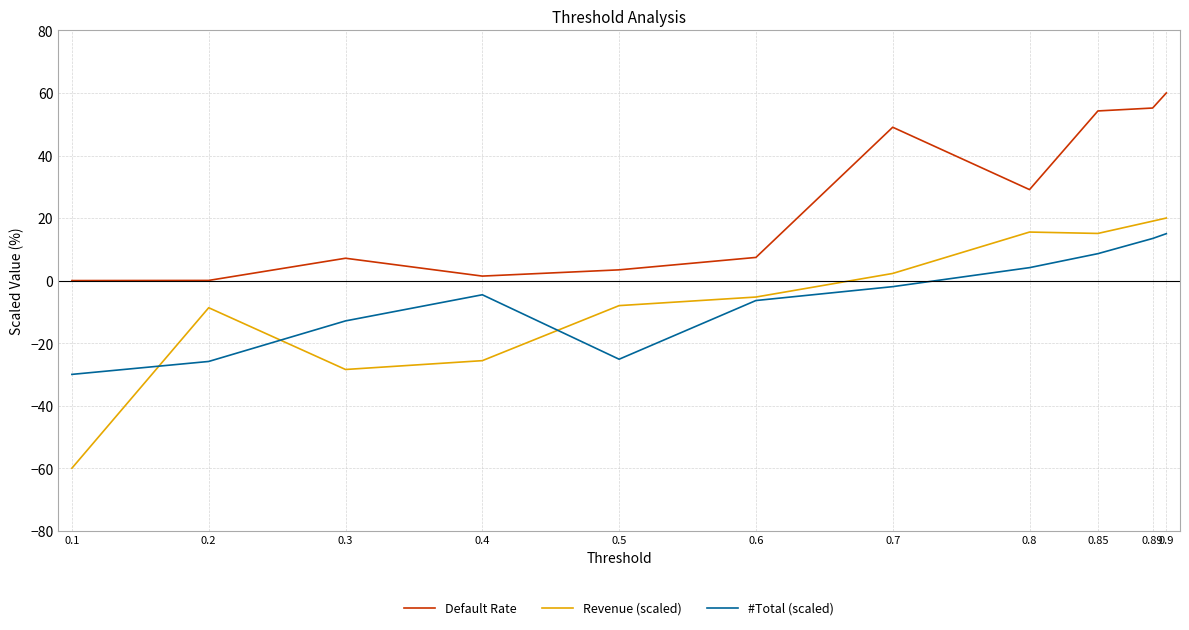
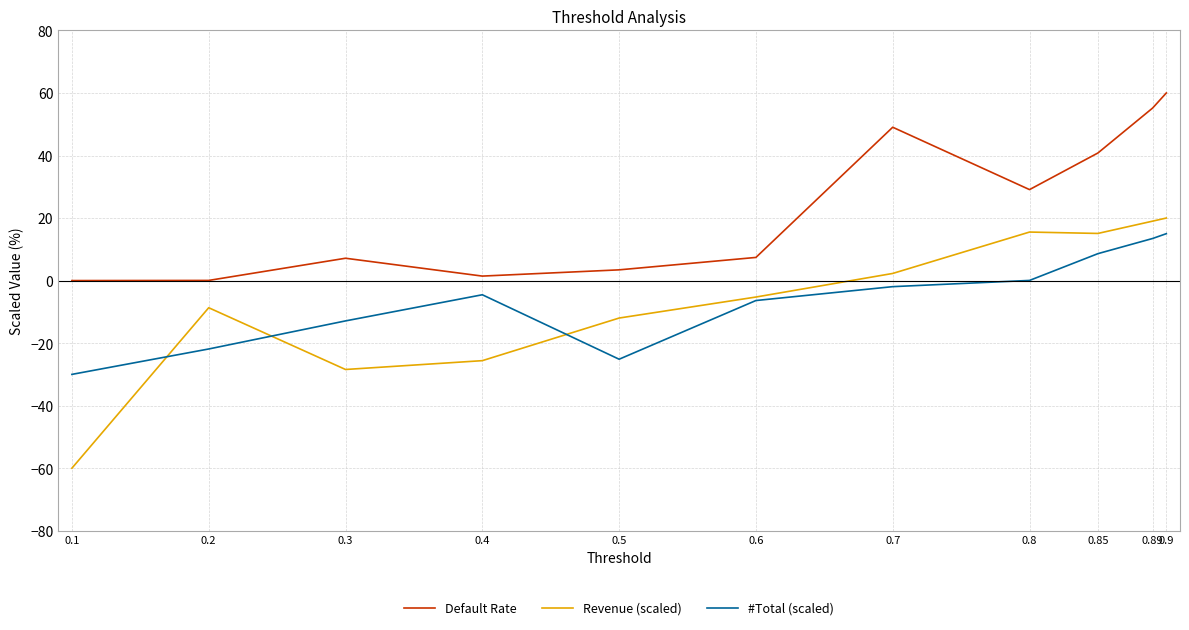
#Total (scaled), 0.2: -26 -> -22
Revenue (scaled), 0.5: -8 -> -12
#Total (scaled), 0.8: 4 -> 0
Default Rate, 0.85: 54 -> 41
